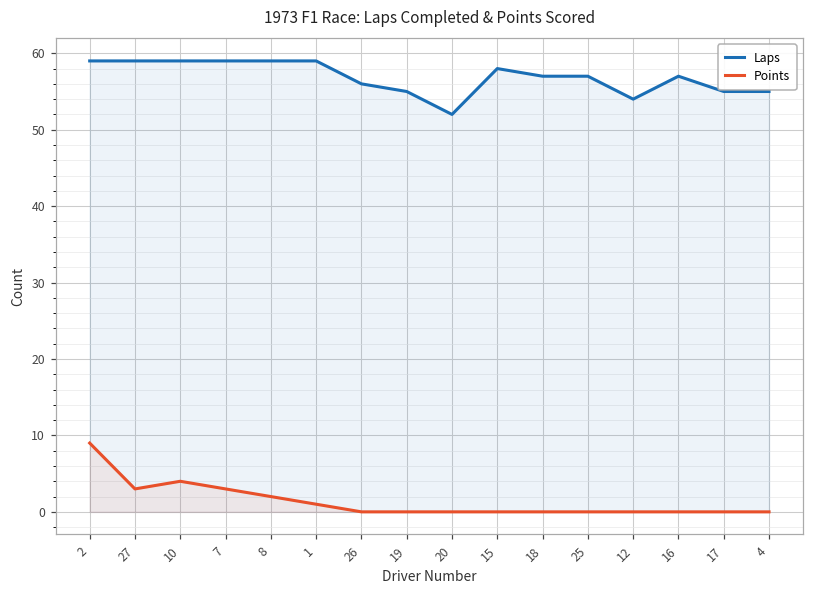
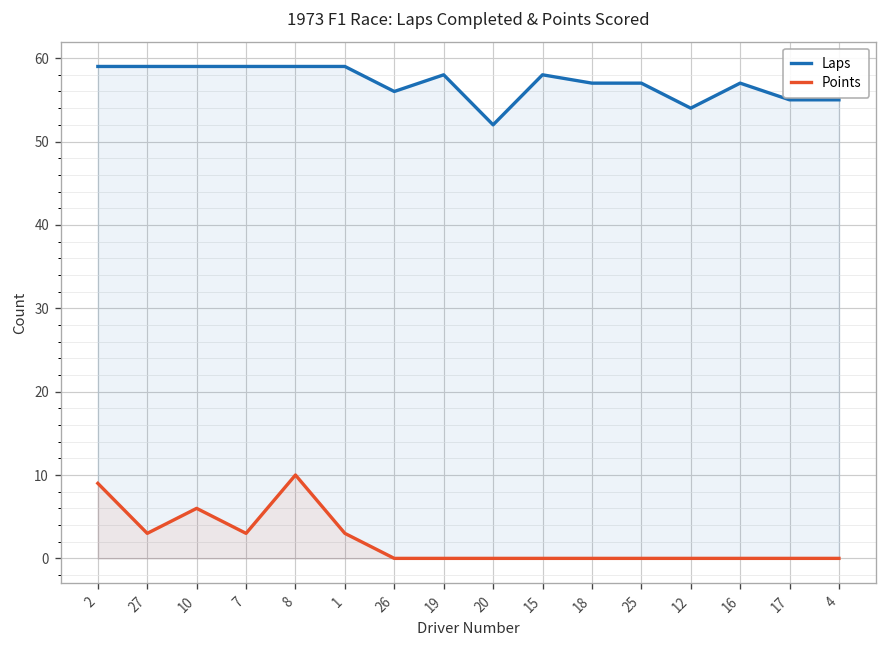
Points, 10: 4 -> 6
Points, 8: 2 -> 10
Points, 1: 1 -> 3
Laps, 19: 55 -> 58
